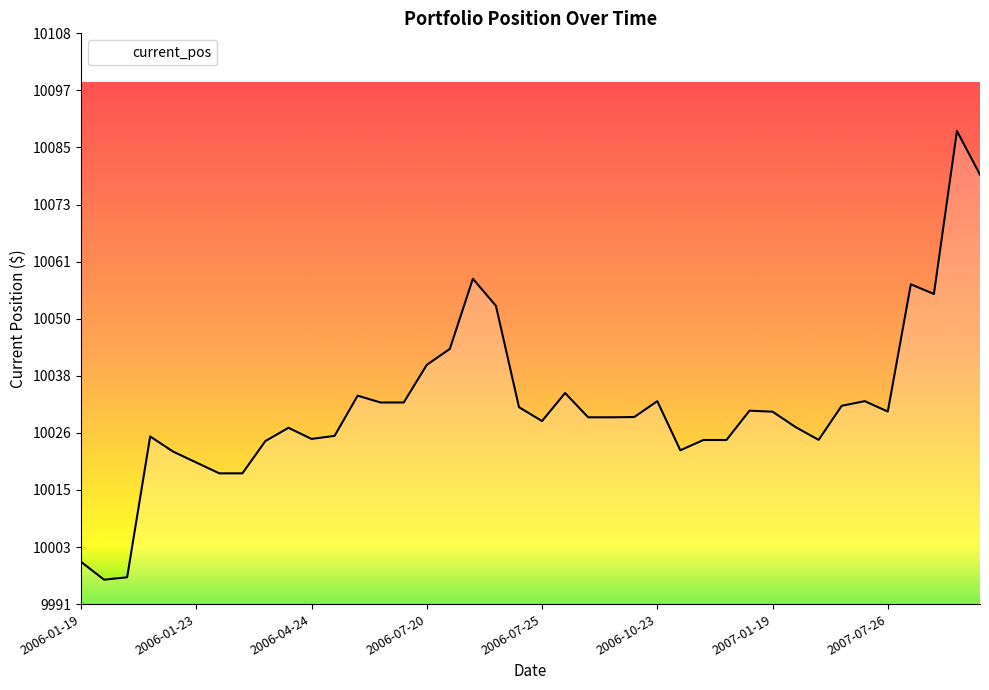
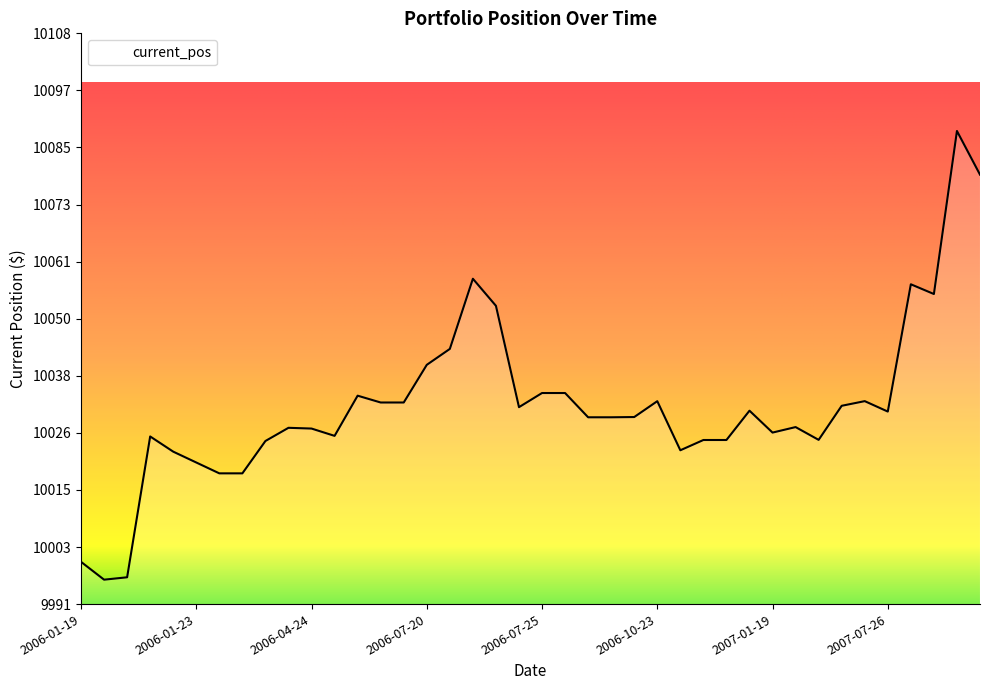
2006-04-24: 10025 -> 10027
2006-07-25: 10029 -> 10035
2007-01-19: 10031 -> 10026
